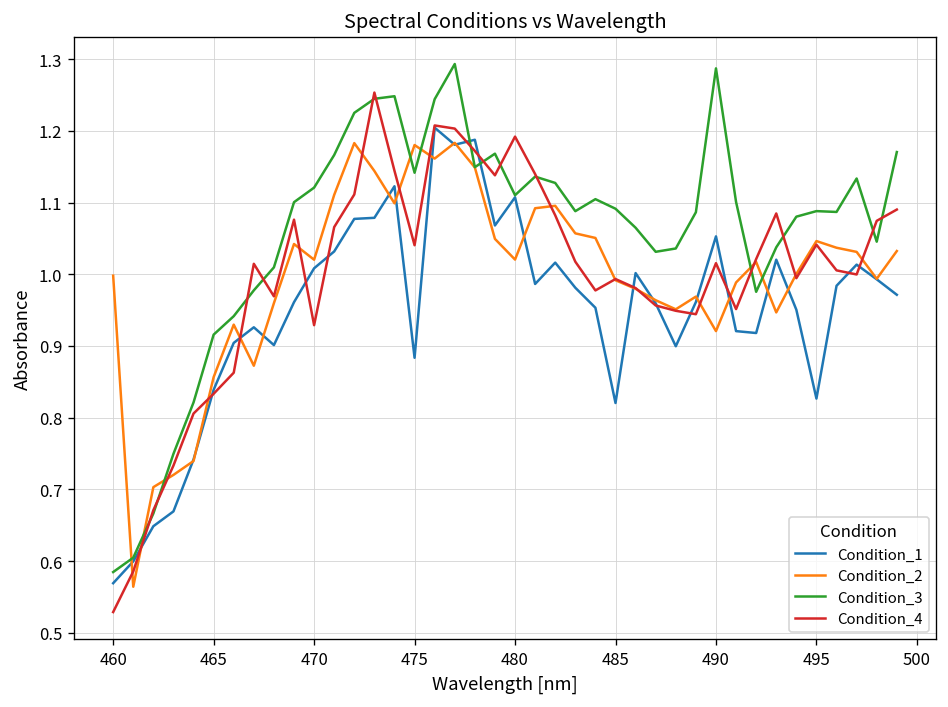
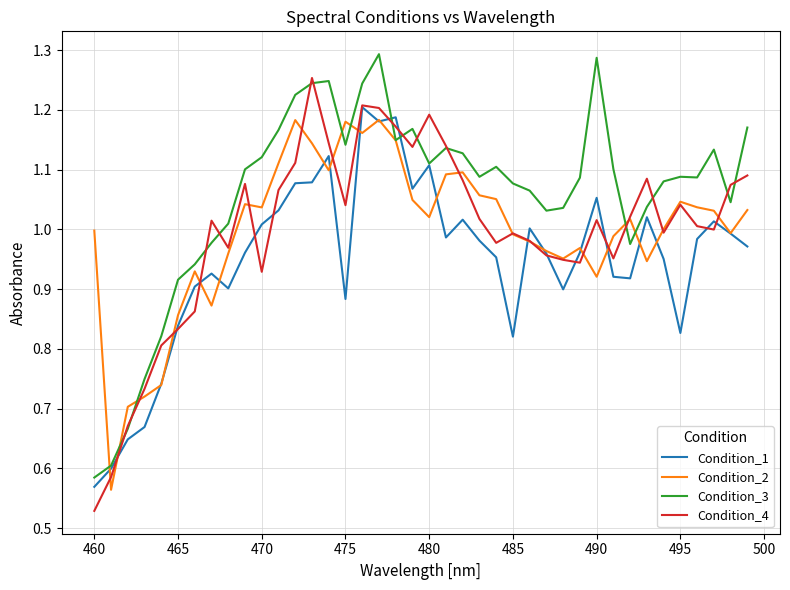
Condition_2, 470: 1.02 -> 1.04
Condition_3, 485: 1.09 -> 1.08
